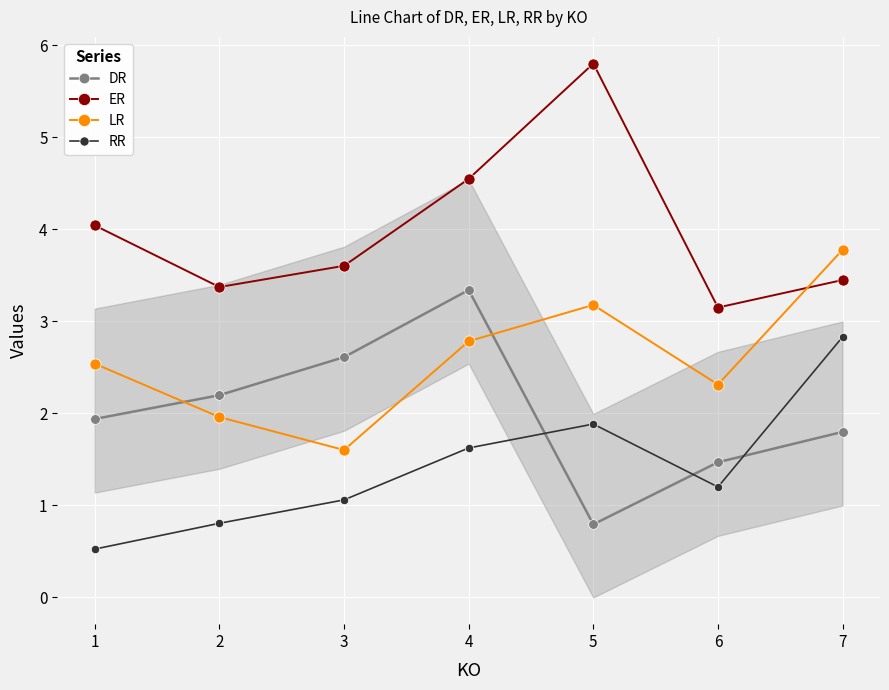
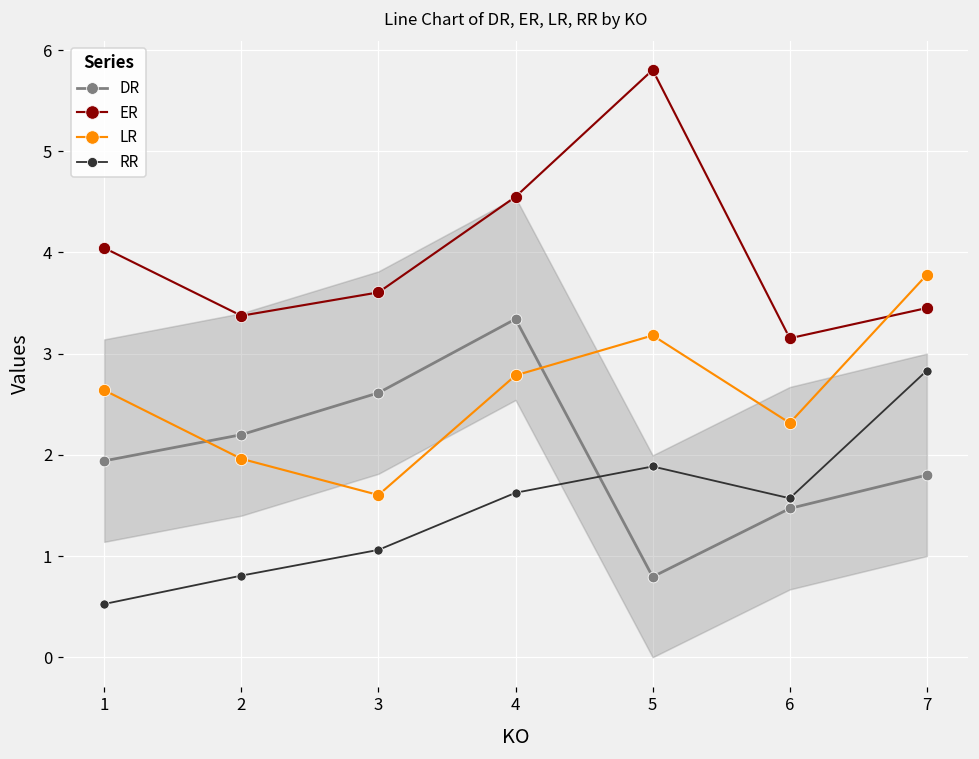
LR, 1: 2.5 -> 2.6
RR, 6: 1.2 -> 1.6
